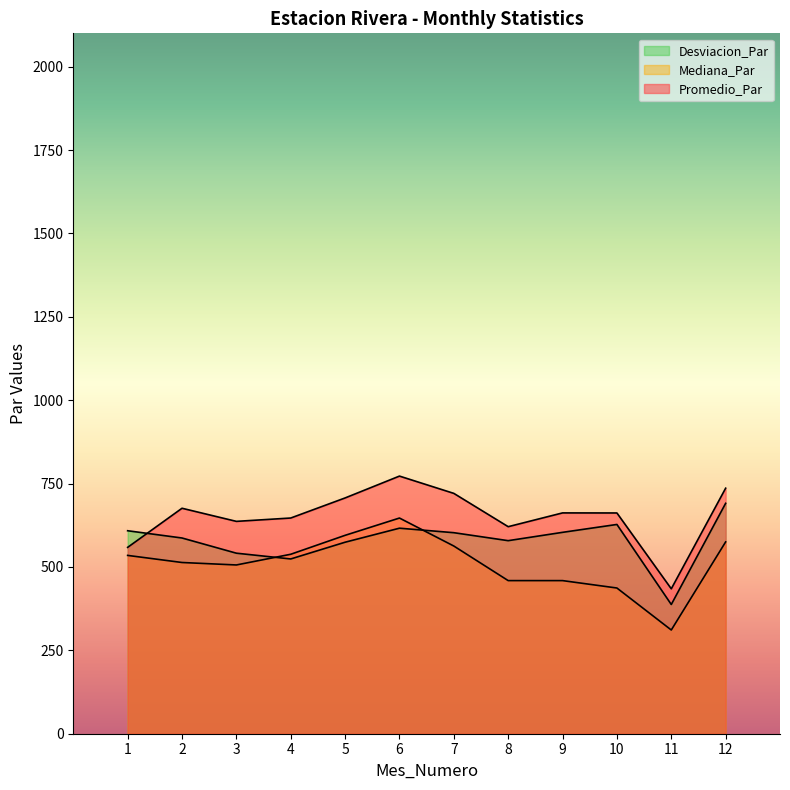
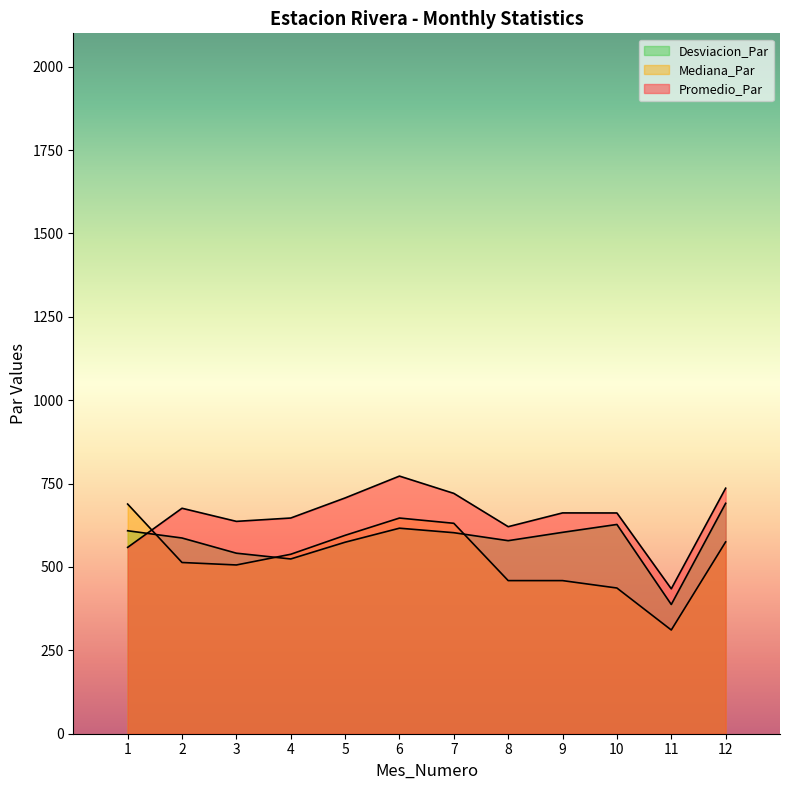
Mediana_Par, 1: 530 -> 690
Mediana_Par, 7: 560 -> 630
